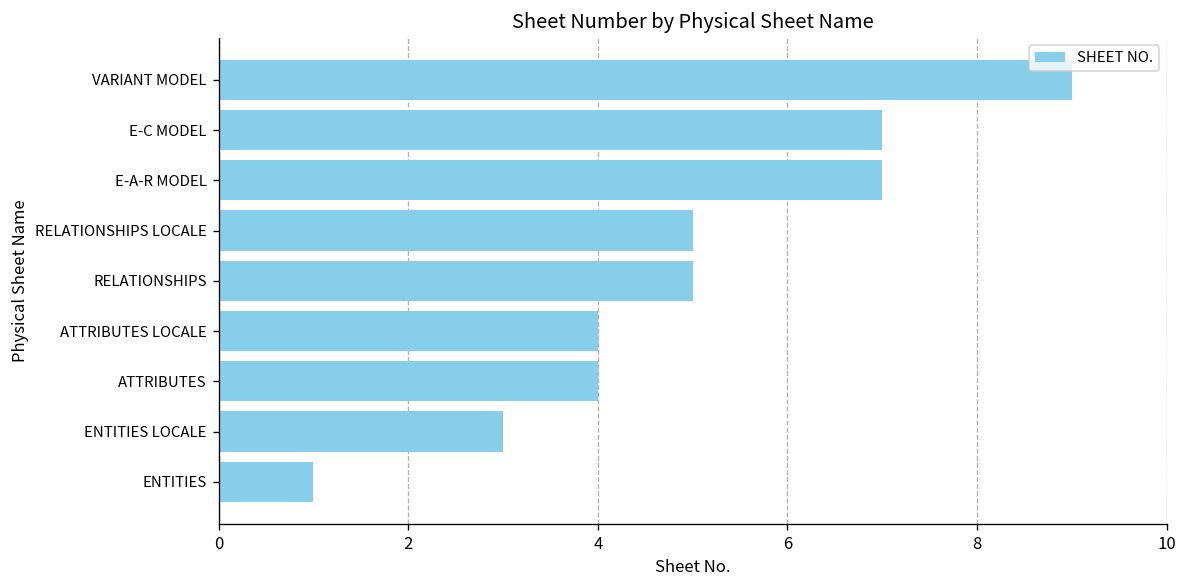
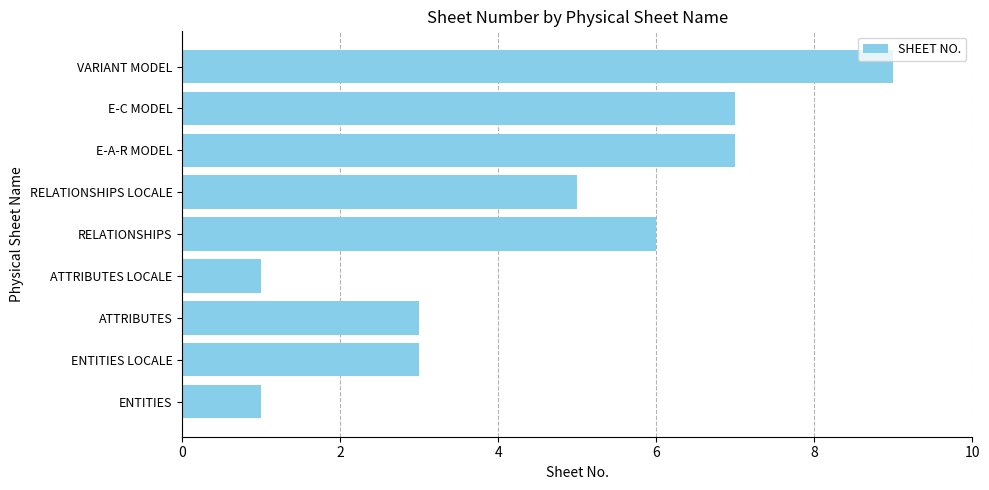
RELATIONSHIPS: 5 -> 6
ATTRIBUTES LOCALE: 4 -> 1
ATTRIBUTES: 4 -> 3
